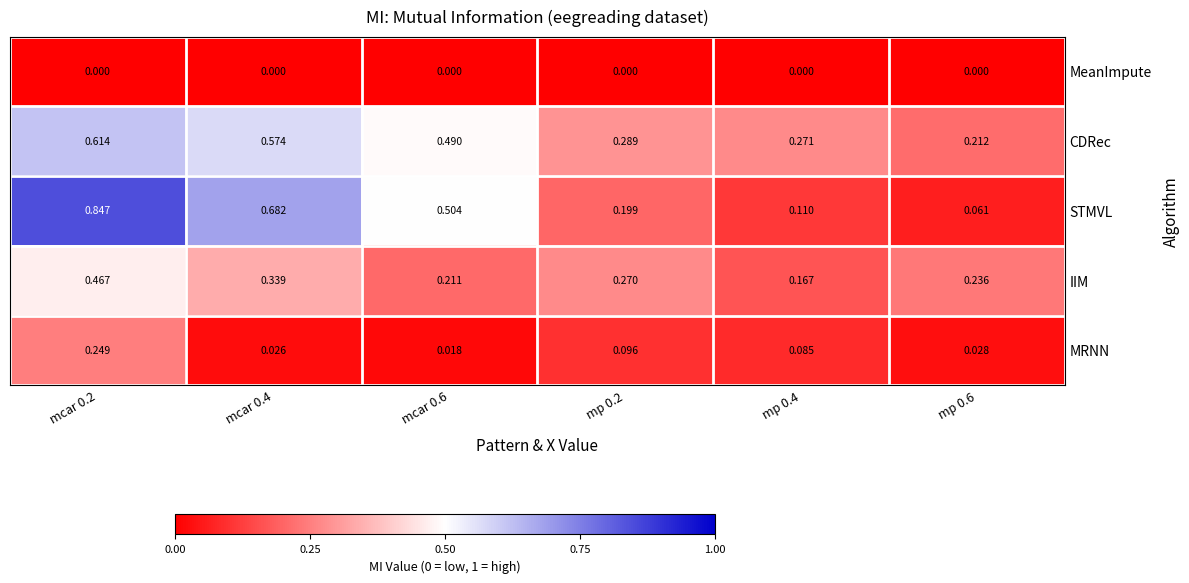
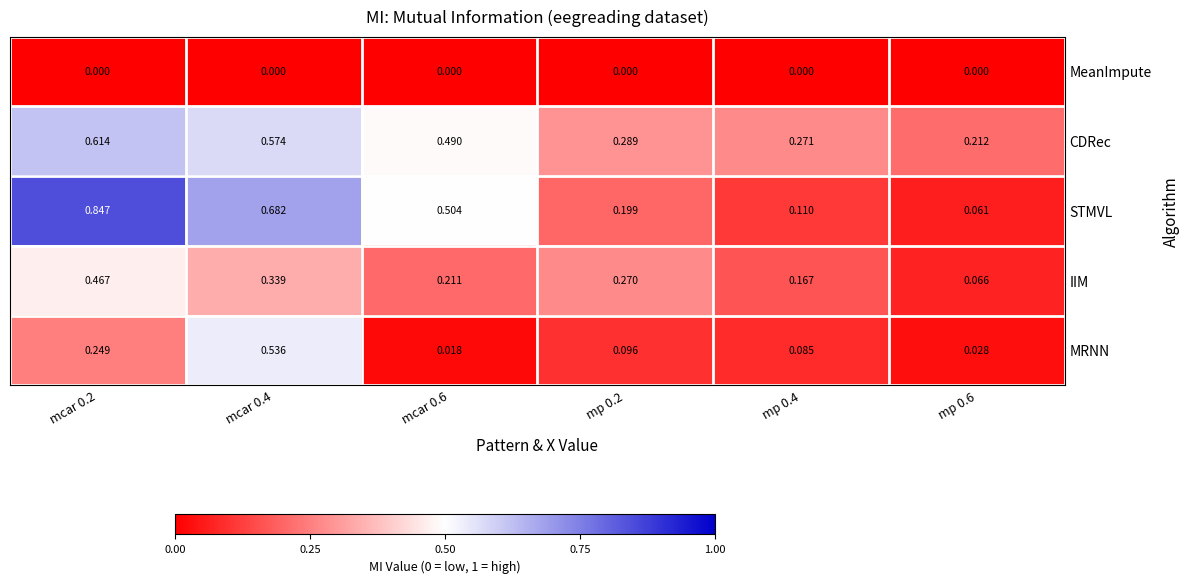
IIM, mp 0.6: 0.236 -> 0.066
MRNN, mcar 0.4: 0.026 -> 0.536
